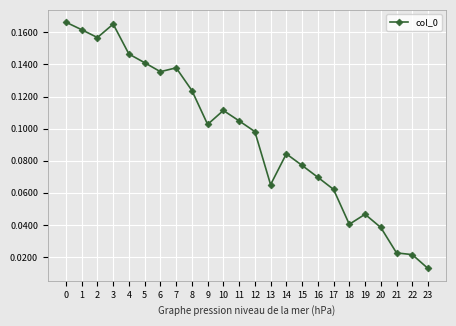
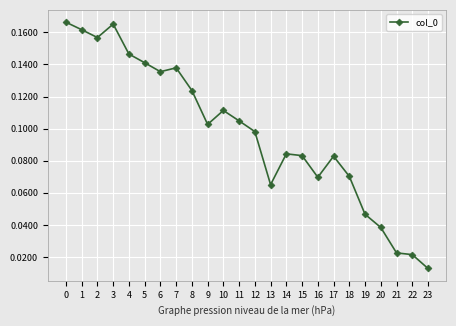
15: 0.077 -> 0.083
17: 0.062 -> 0.083
18: 0.040 -> 0.070
